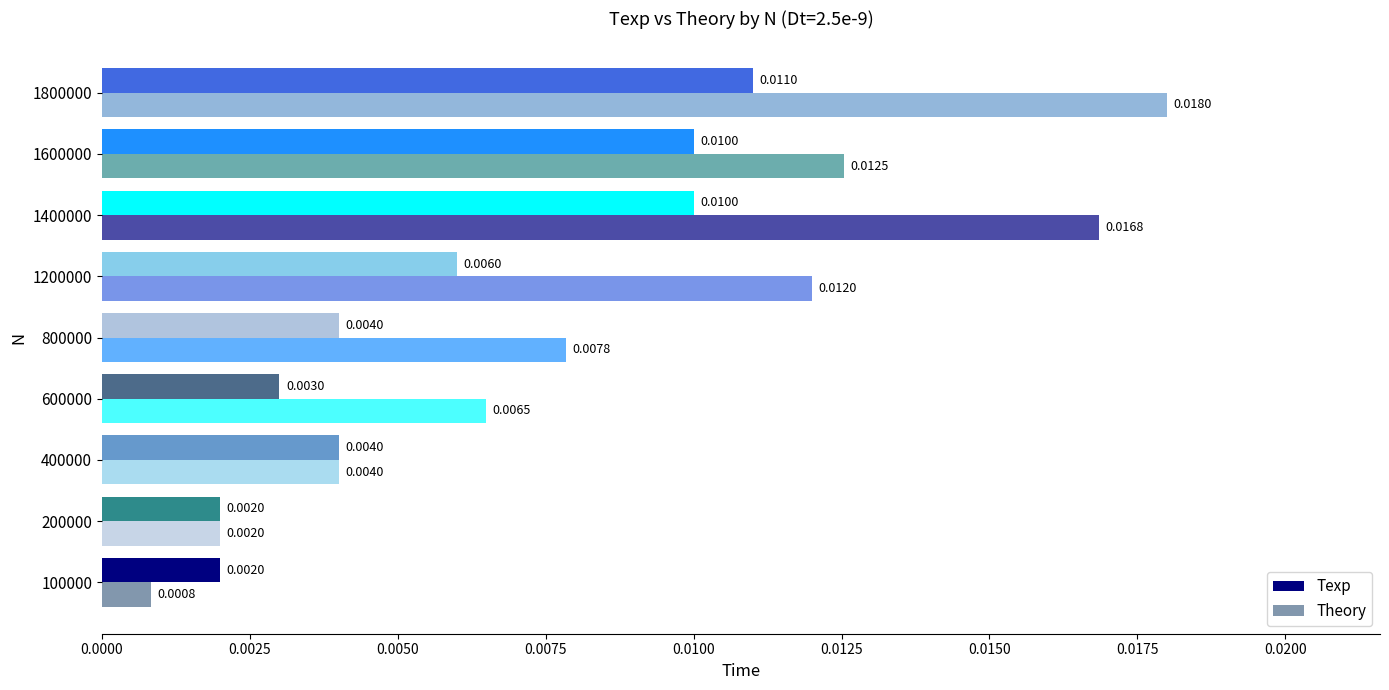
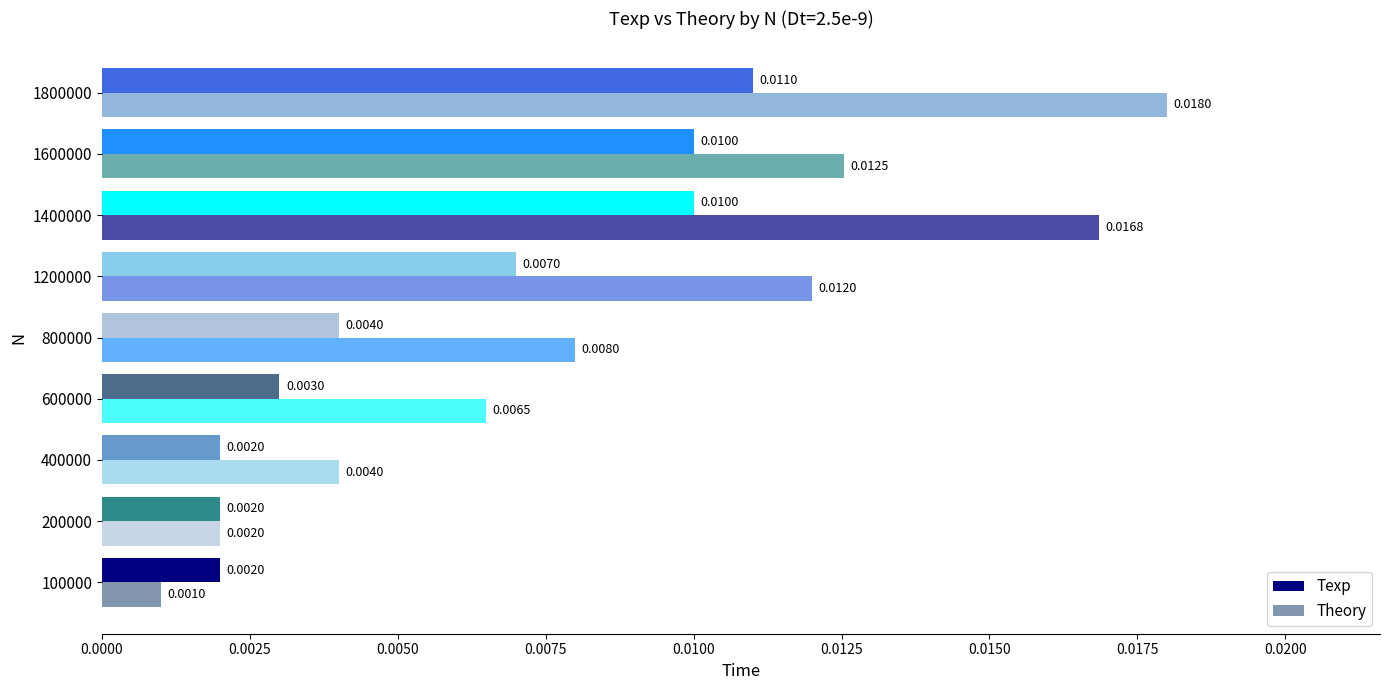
Texp, 1200000: 0.0060 -> 0.0070
Theory, 800000: 0.0078 -> 0.0080
Texp, 400000: 0.0040 -> 0.0020
Theory, 100000: 0.0008 -> 0.0010
